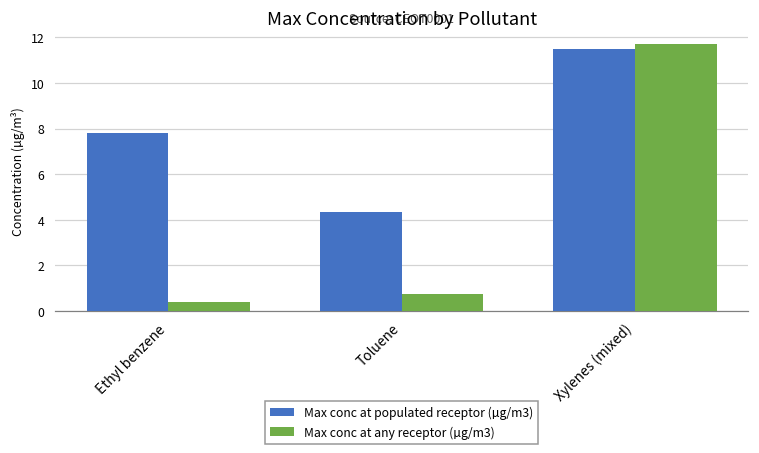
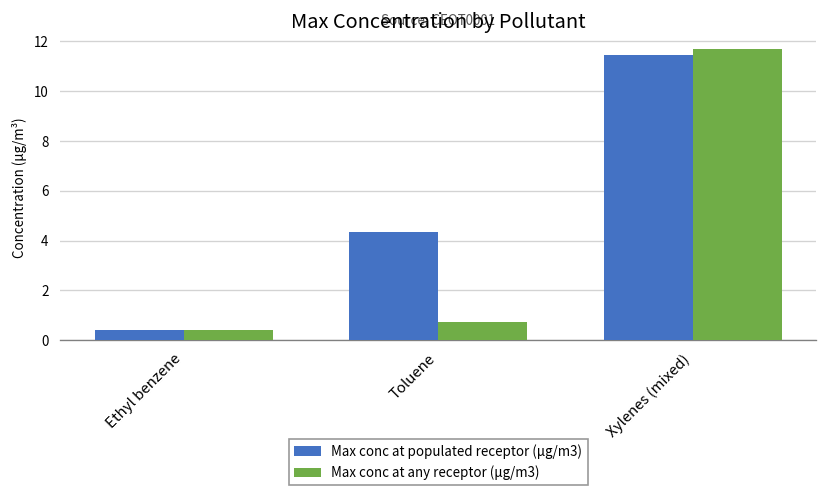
Max conc at populated receptor (µg/m3), Ethyl benzene: 7.8 -> 0.4
